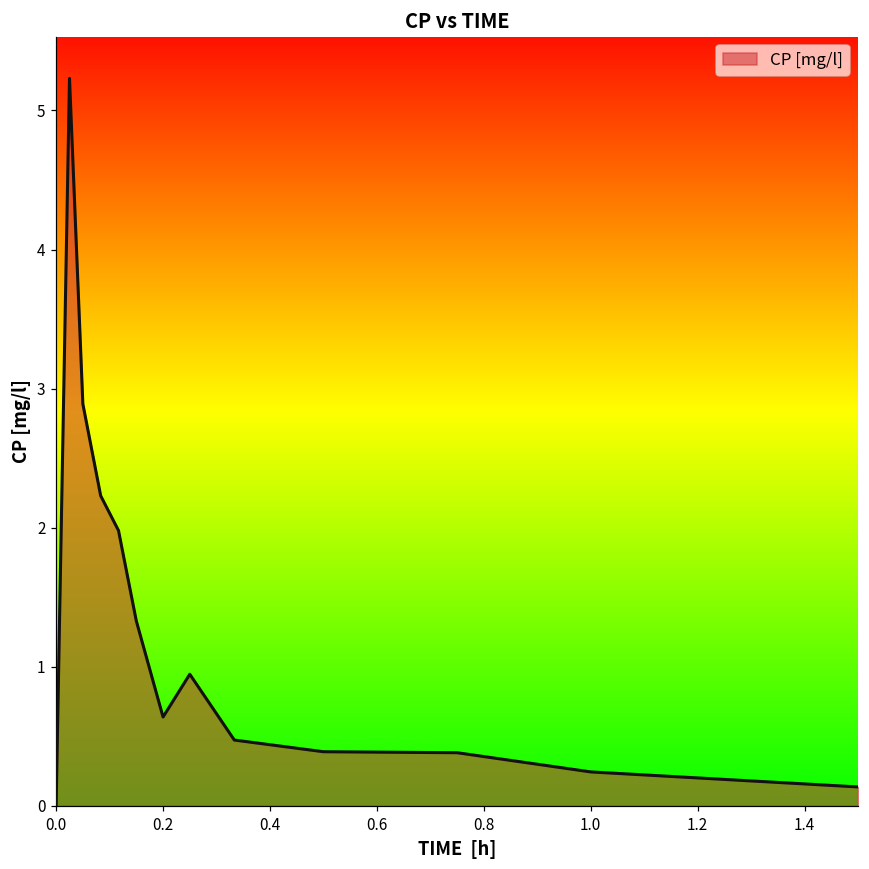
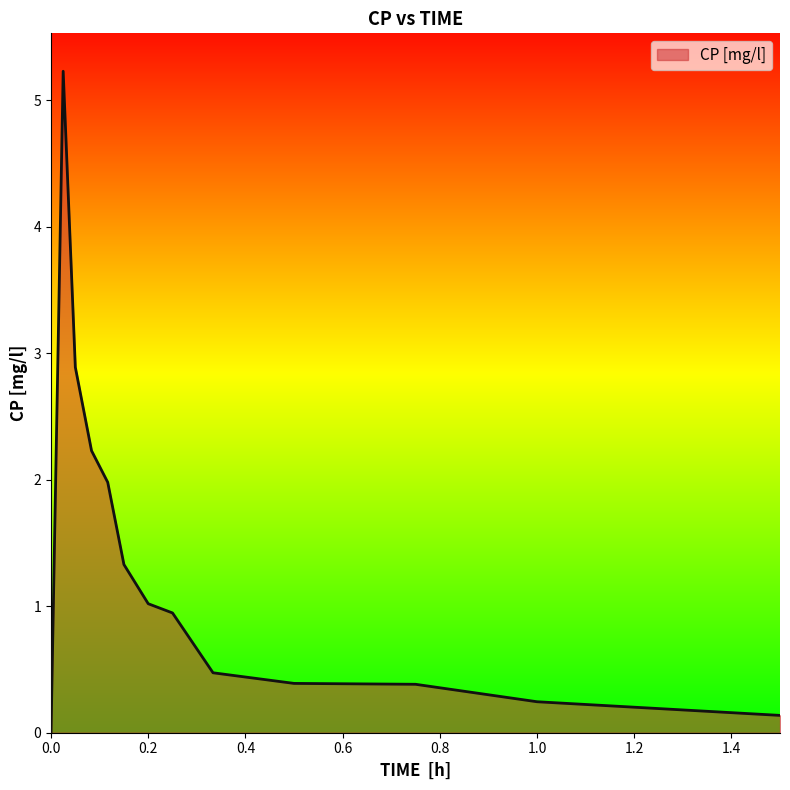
0.2: 0.64 -> 1.02
